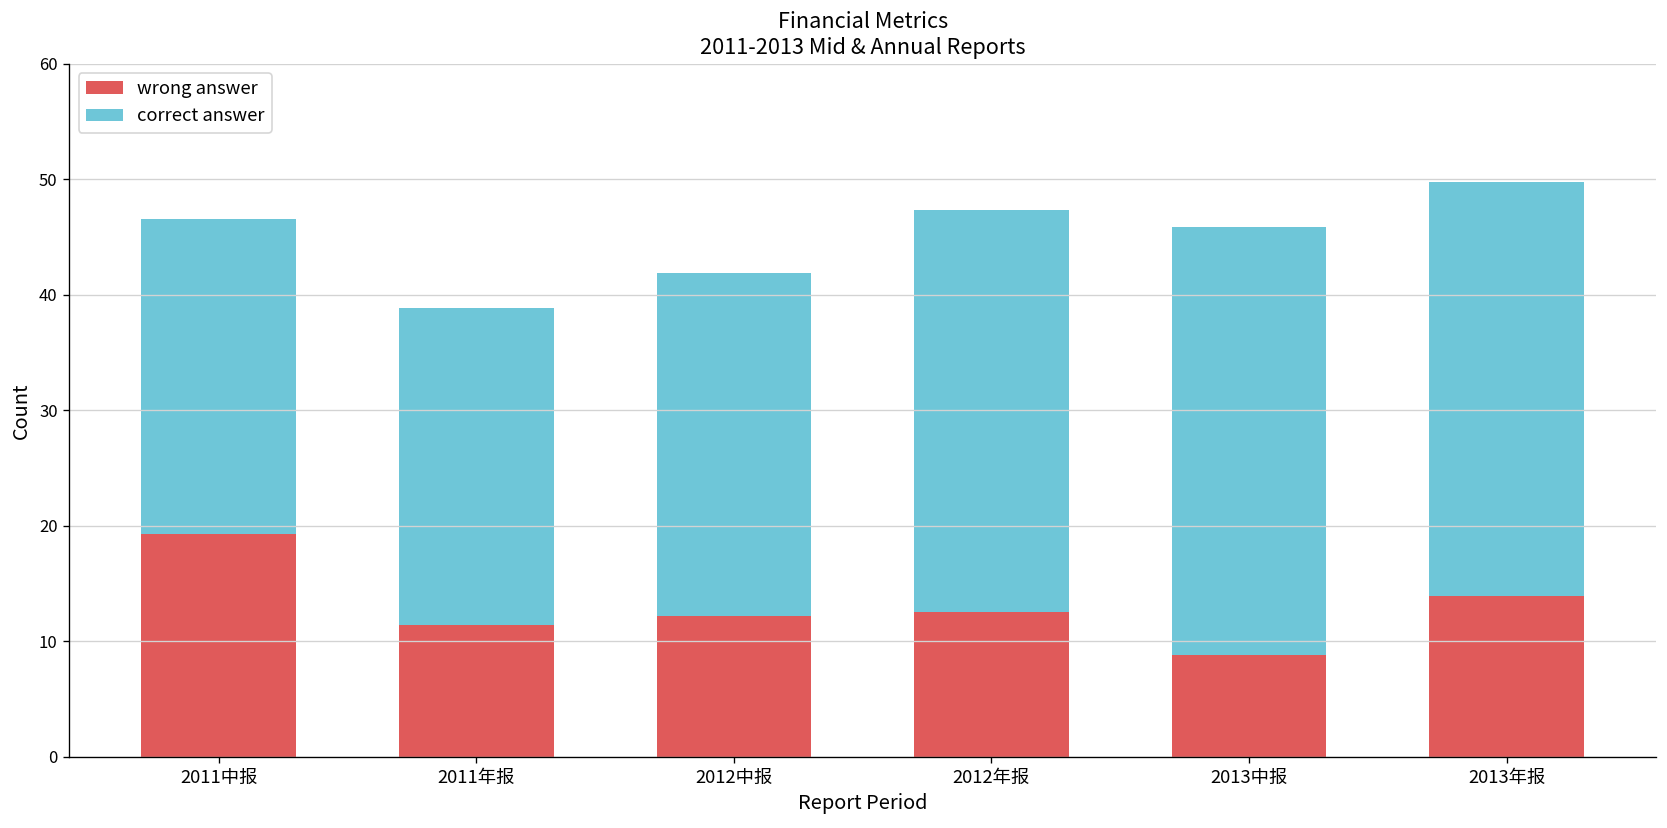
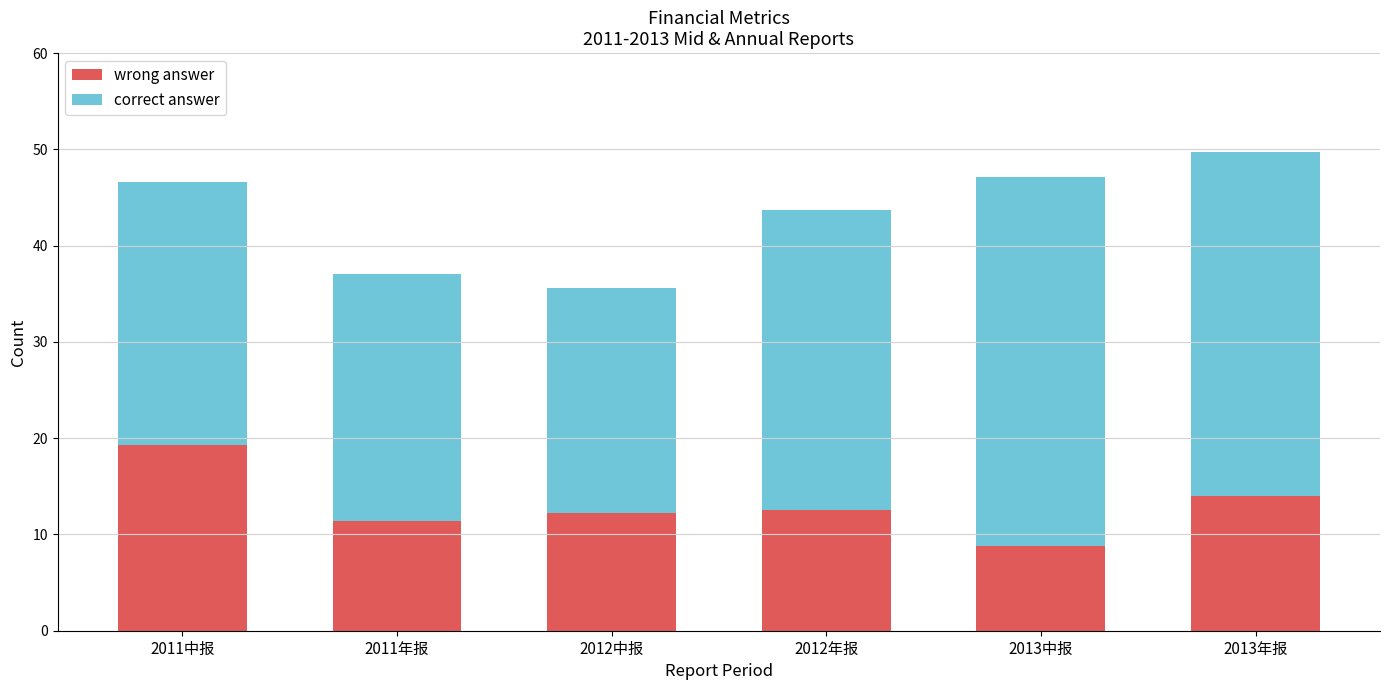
correct answer, 2011年报: 27 -> 26
correct answer, 2012中报: 30 -> 23
correct answer, 2012年报: 35 -> 31
correct answer, 2013中报: 37 -> 38
